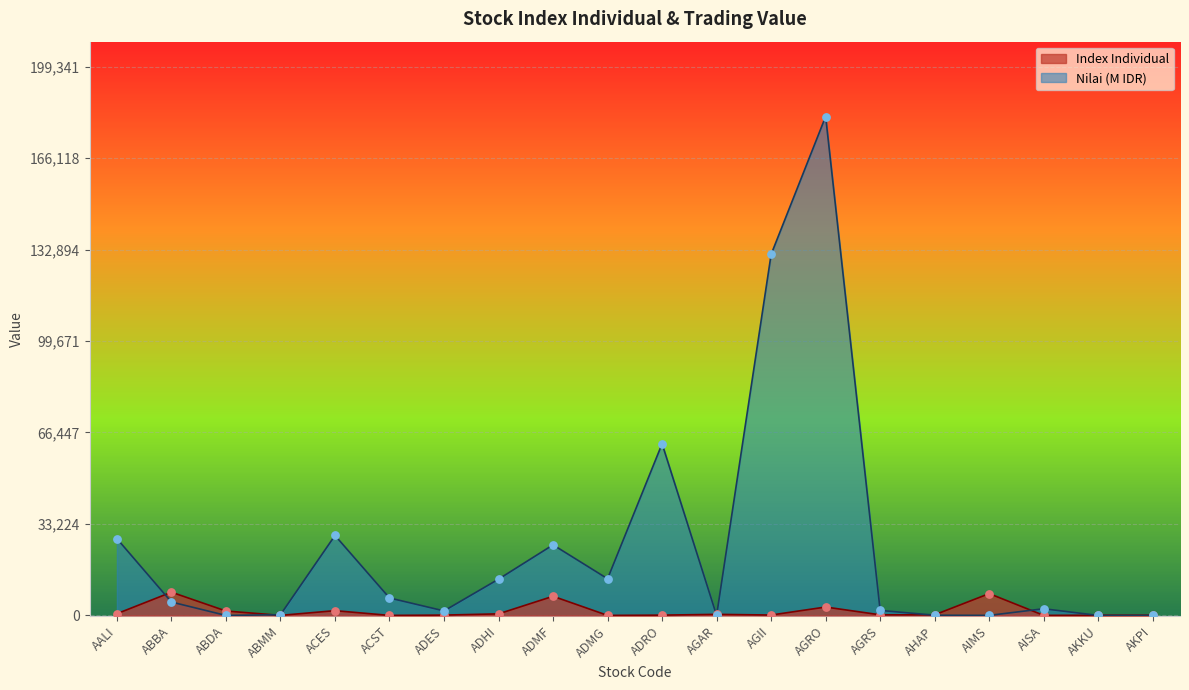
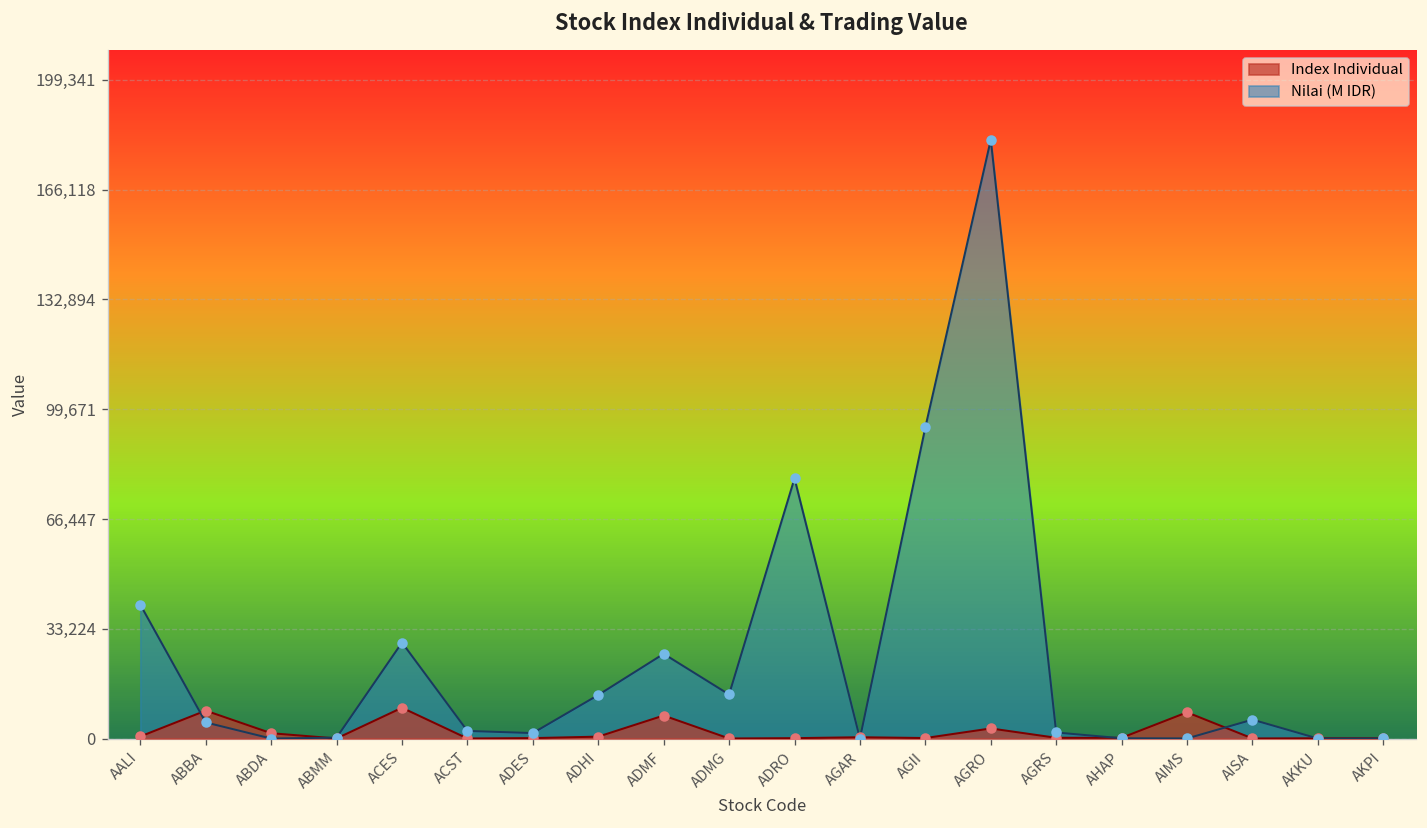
Nilai (M IDR), AALI: 28,000 -> 41,000
Index Individual, ACES: 2,000 -> 9,000
Nilai (M IDR), ACST: 6,000 -> 2,000
Nilai (M IDR), ADRO: 62,000 -> 79,000
Nilai (M IDR), AGII: 131,000 -> 94,000
Nilai (M IDR), AISA: 2,000 -> 6,000
